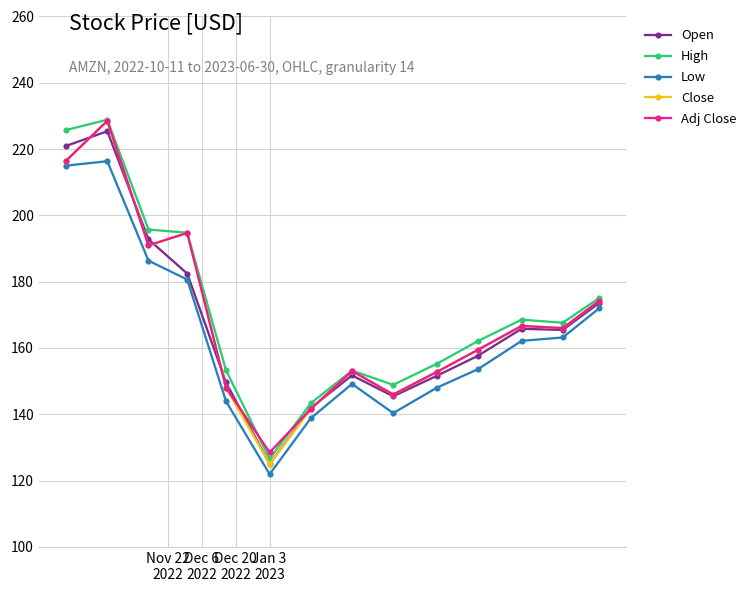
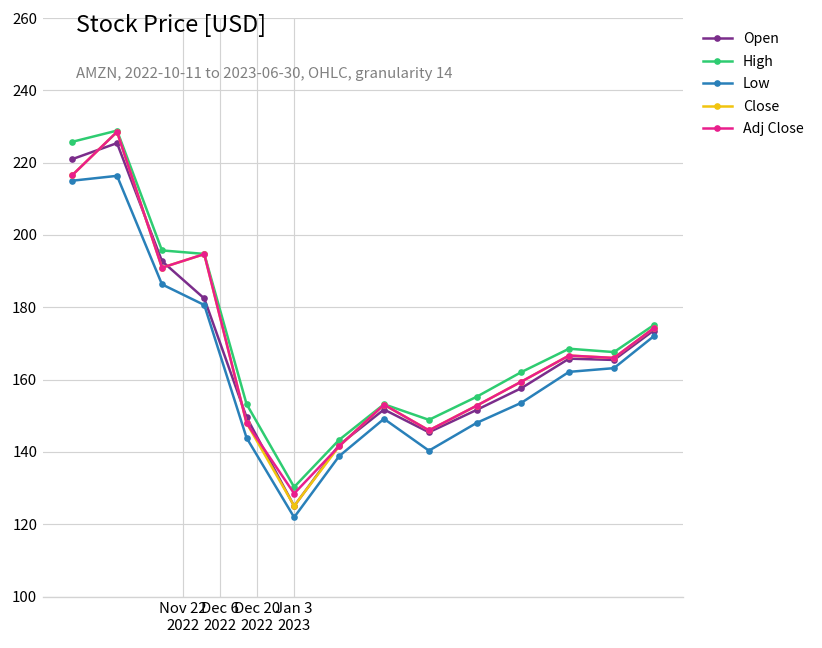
High, Jan 3 2023: 127 -> 130
